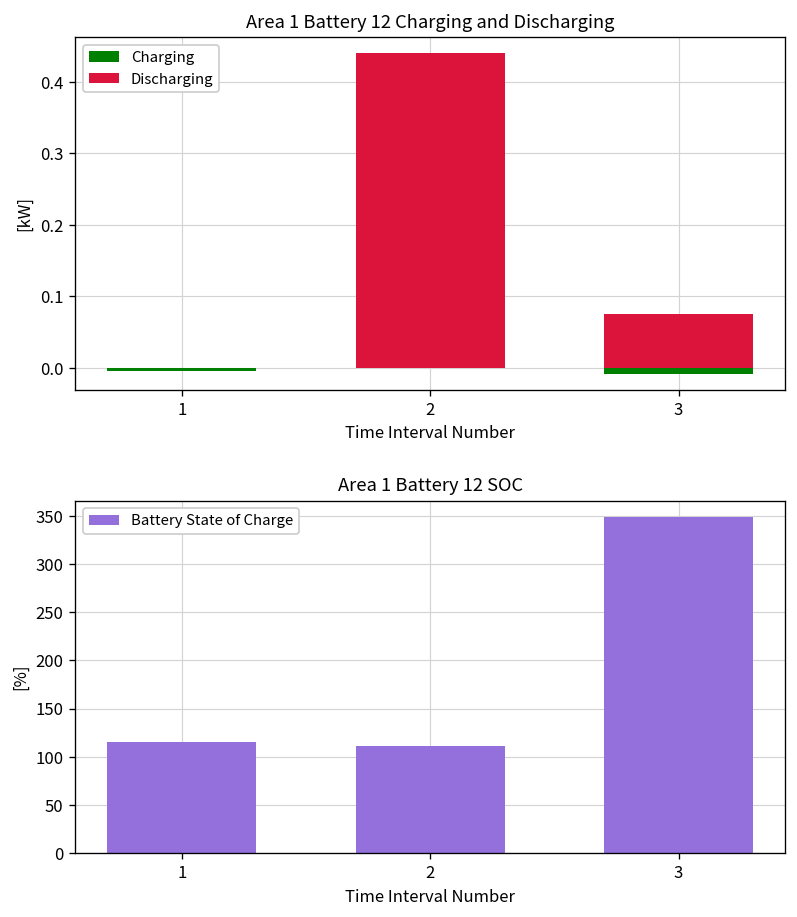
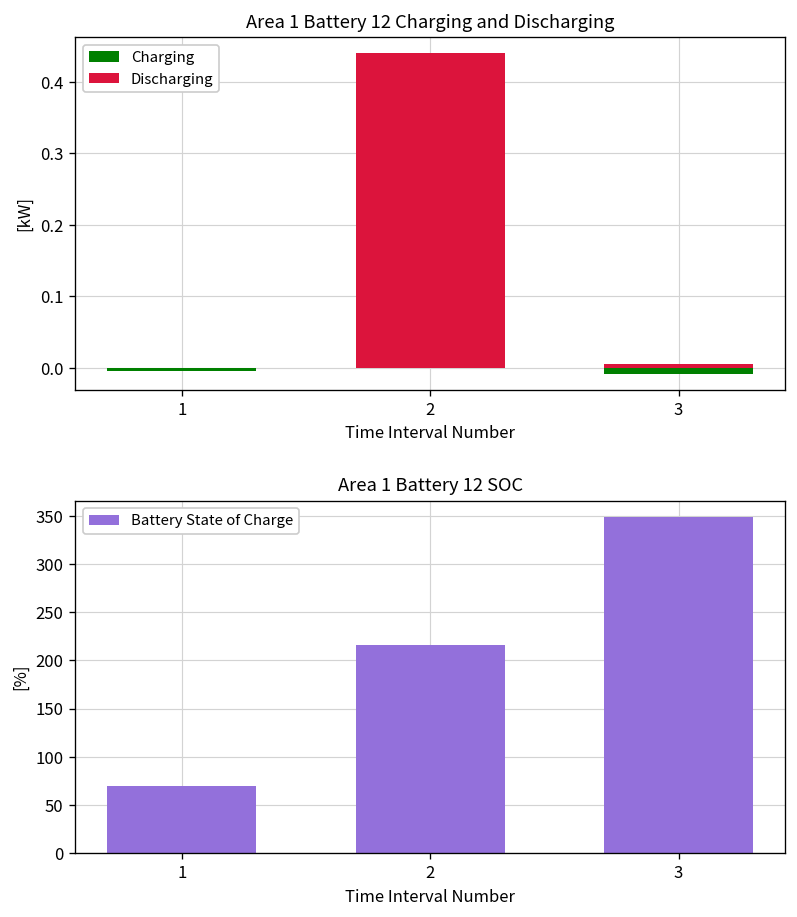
Area 1 Battery 12 Charging and Discharging, Discharging, 3: 0.08 -> 0.00
Area 1 Battery 12 SOC, 1: 120 -> 70
Area 1 Battery 12 SOC, 2: 110 -> 220
